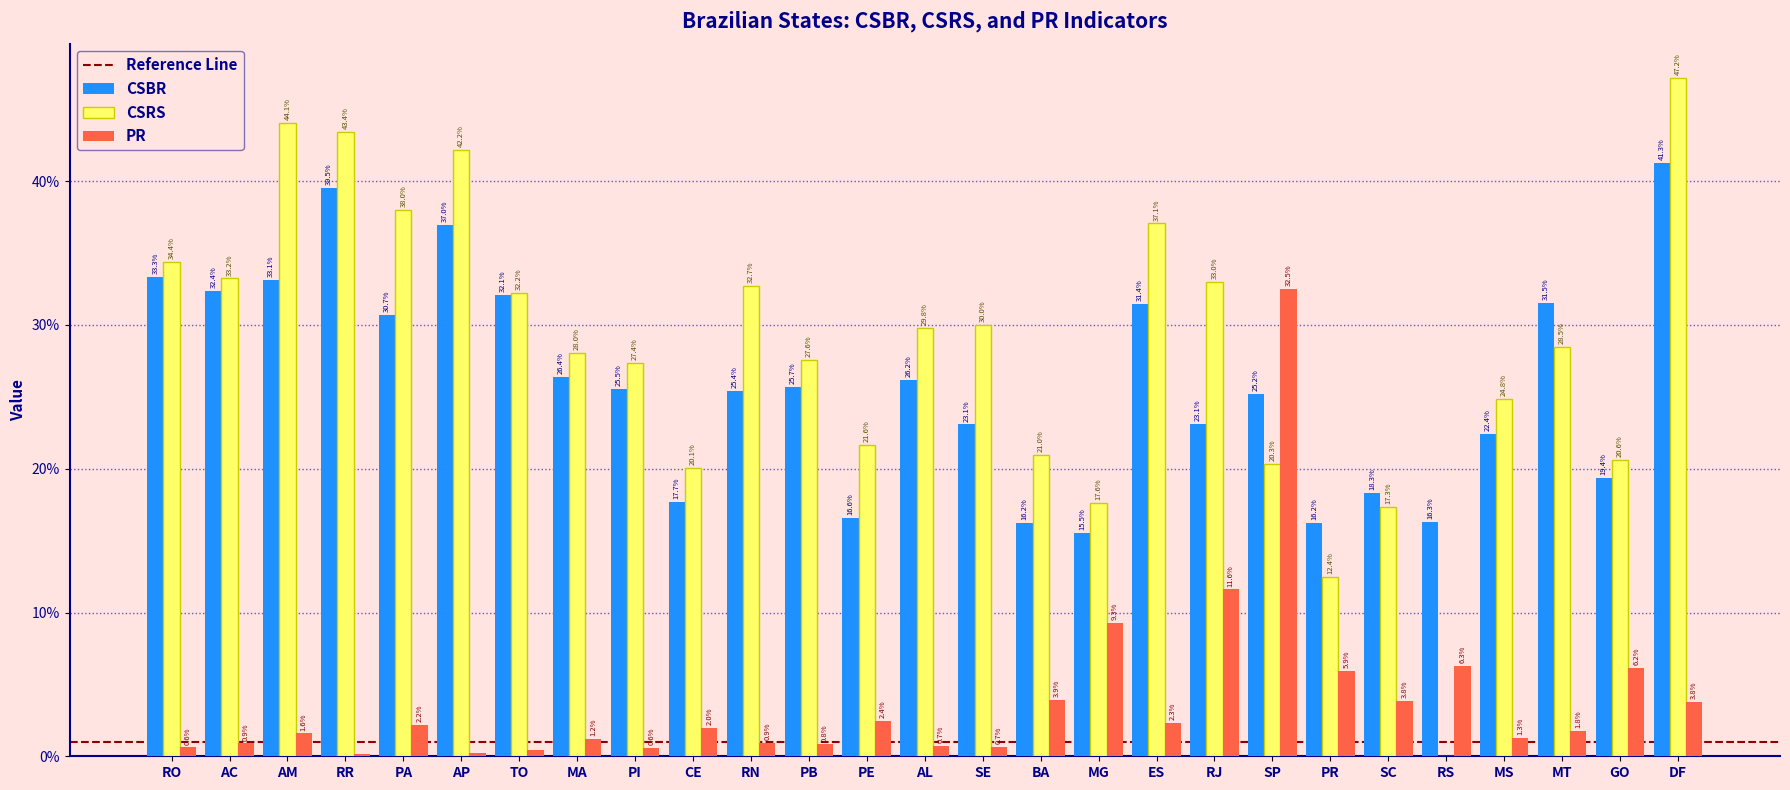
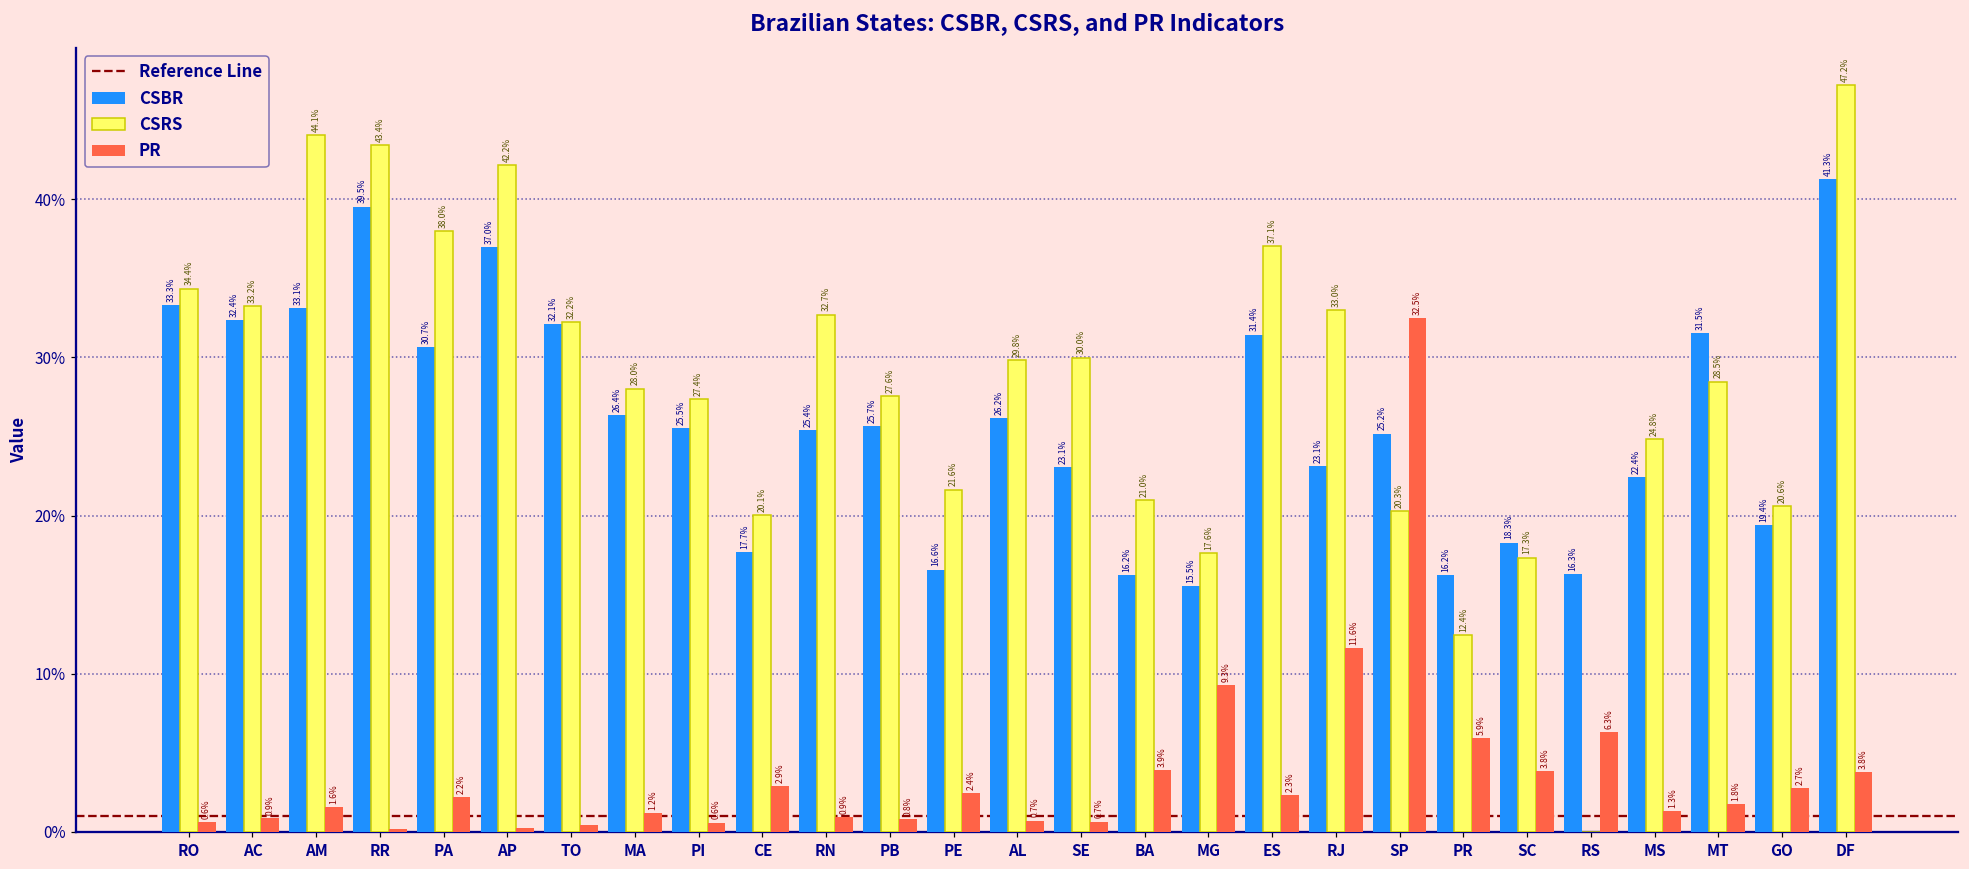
PR, CE: 2.0% -> 2.9%
PR, GO: 6.2% -> 2.7%
